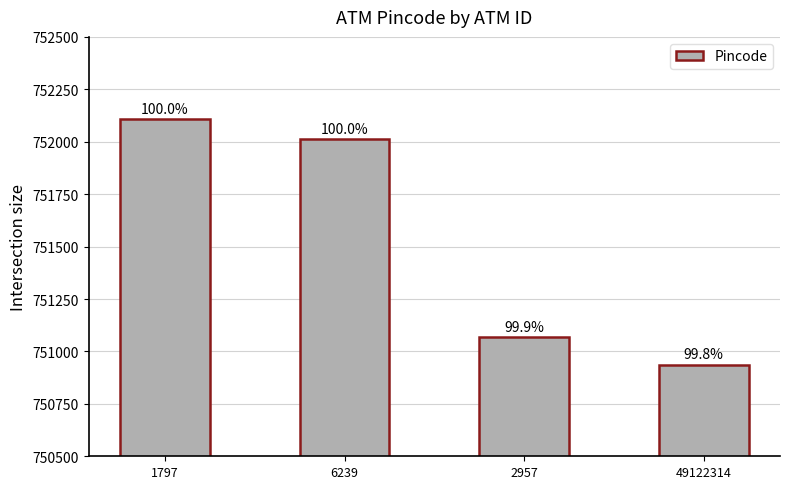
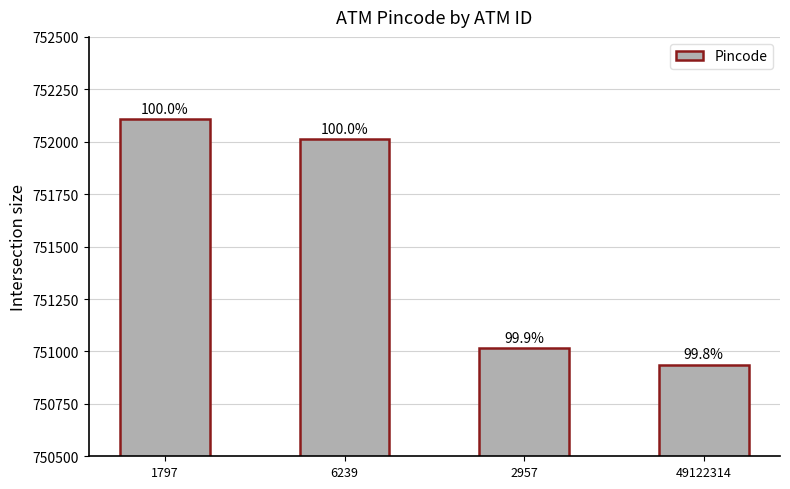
2957: 751070 -> 751020
